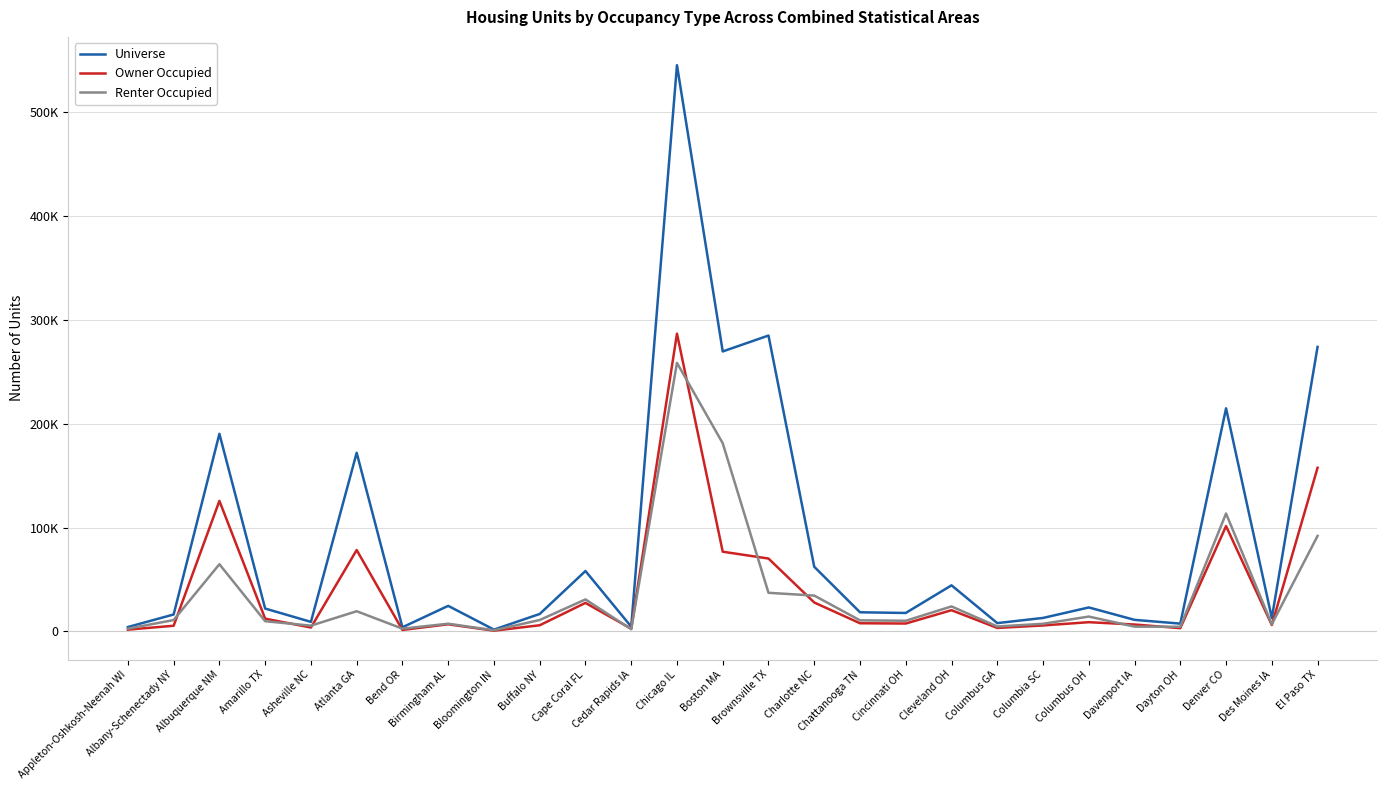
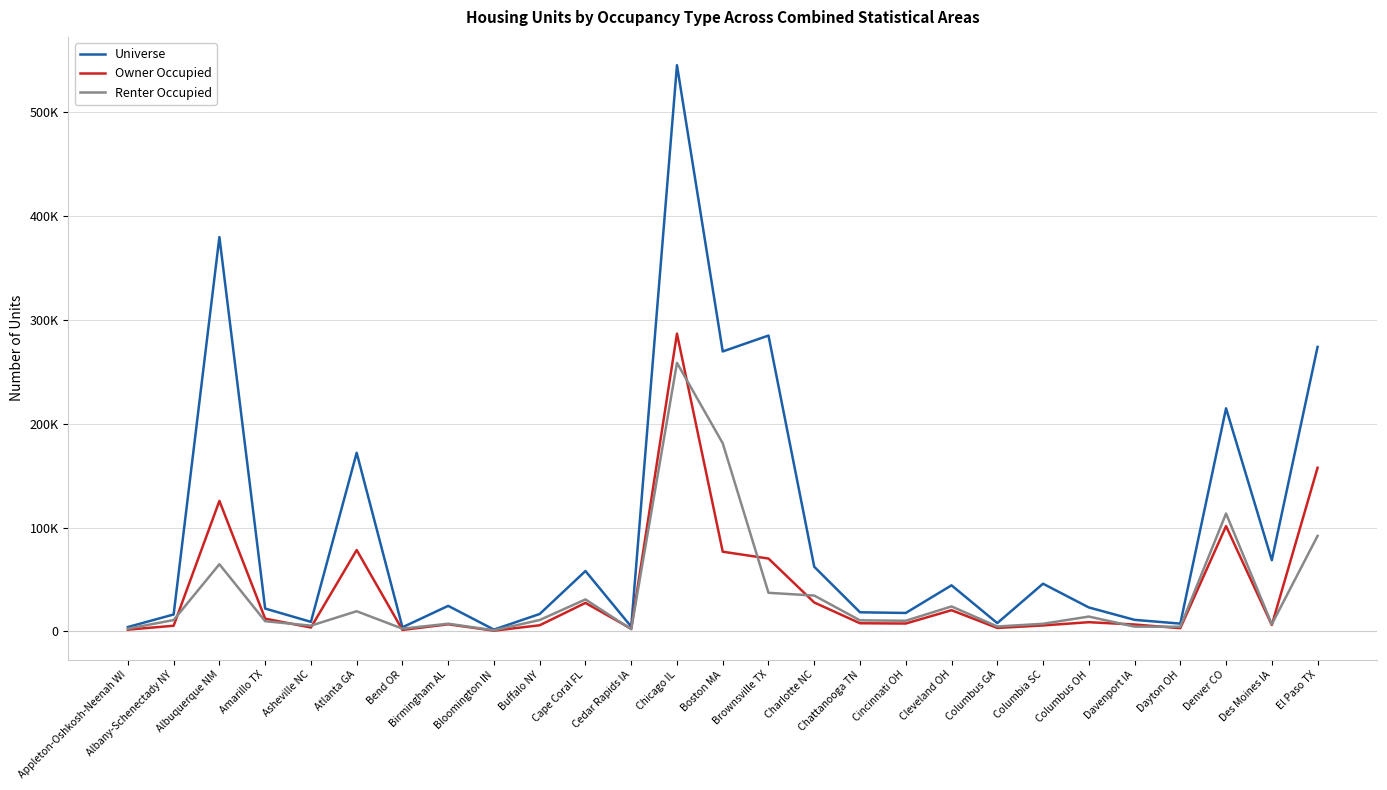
Universe, Albuquerque NM: 190000 -> 380000
Universe, Columbia SC: 13000 -> 46000
Universe, Des Moines IA: 13000 -> 69000
